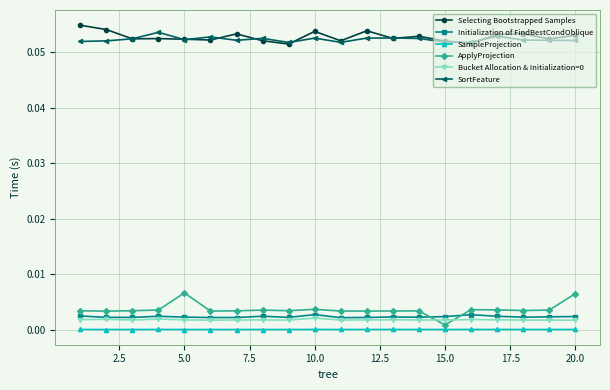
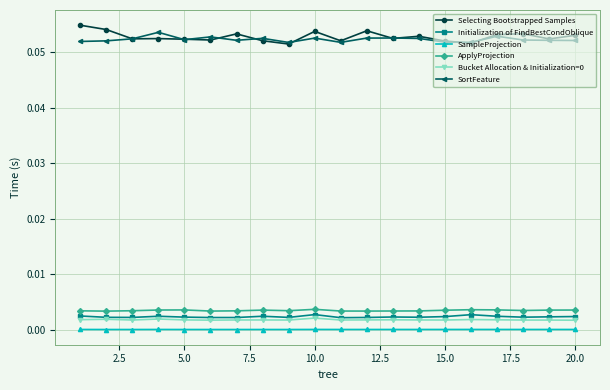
ApplyProjection, 5.0: 0.007 -> 0.004
ApplyProjection, 15.0: 0.001 -> 0.003
ApplyProjection, 20.0: 0.006 -> 0.004
